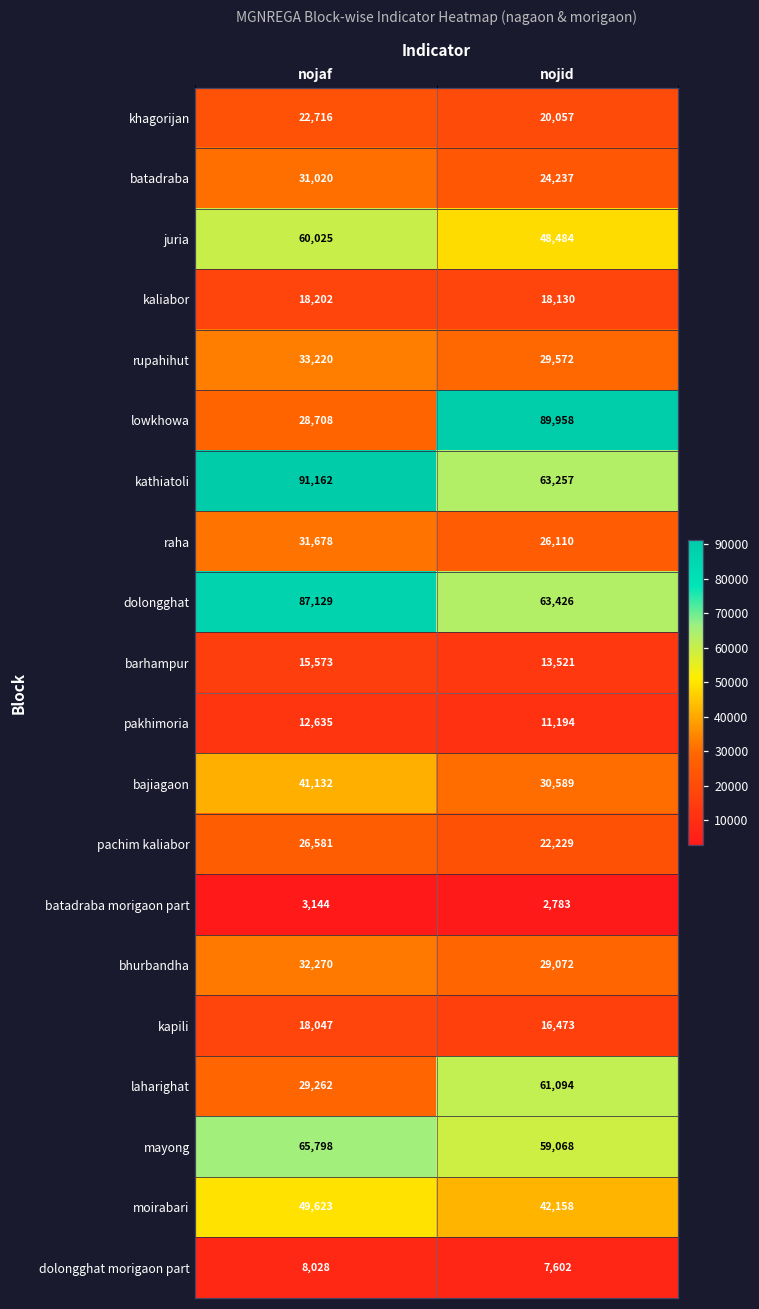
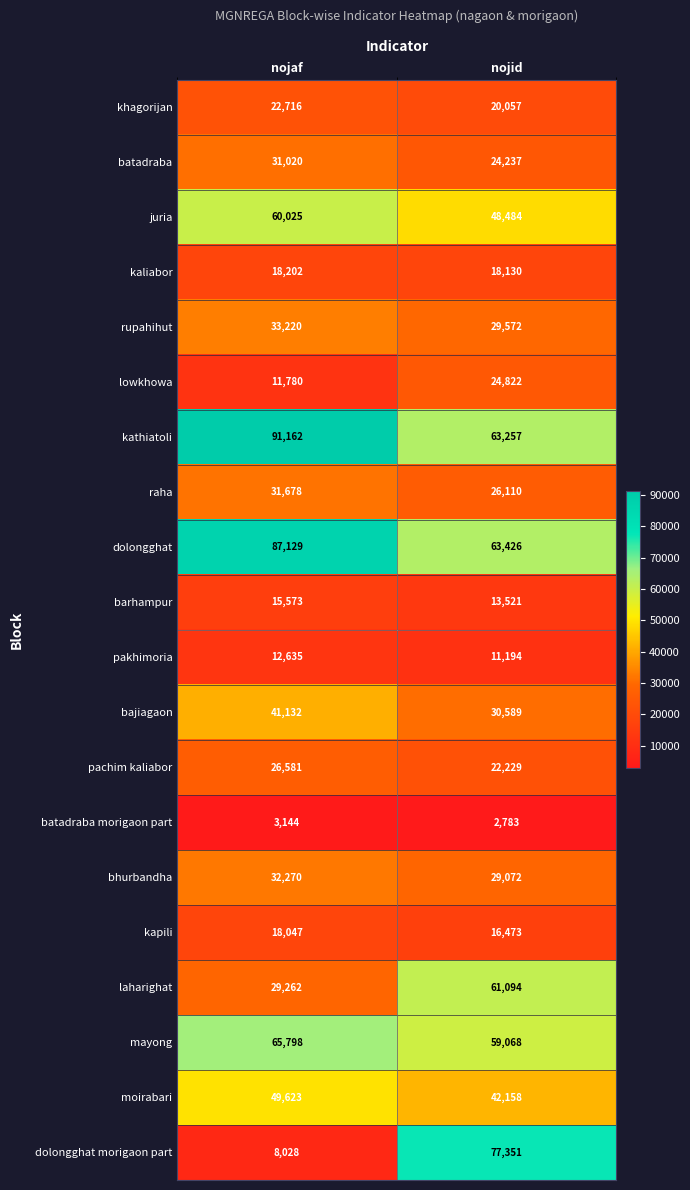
lowkhowa, nojaf: 28,708 -> 11,780
lowkhowa, nojid: 89,958 -> 24,822
dolongghat morigaon part, nojid: 7,602 -> 77,351
